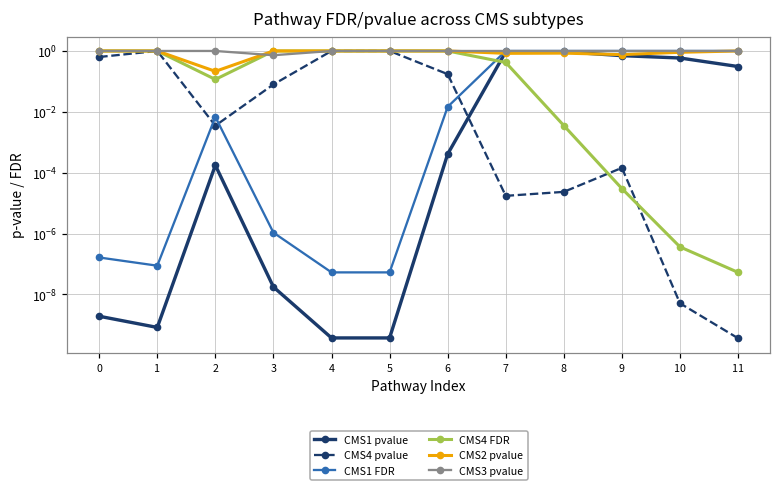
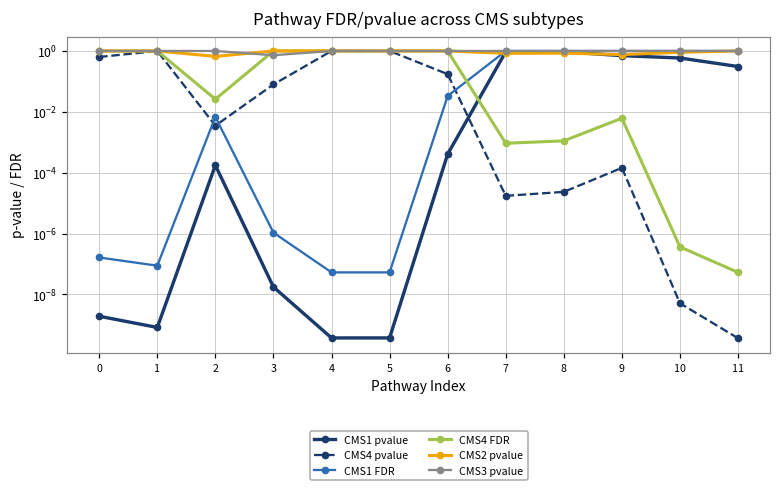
CMS4 FDR, 2: 0.12 -> 0.03
CMS2 pvalue, 2: 0.2 -> 0.7
CMS1 FDR, 6: 0.01 -> 0.03
CMS4 FDR, 7: 0.4 -> 0.0009
CMS4 FDR, 8: 0.004 -> 0.0011
CMS4 FDR, 9: 0.00003 -> 0.006
